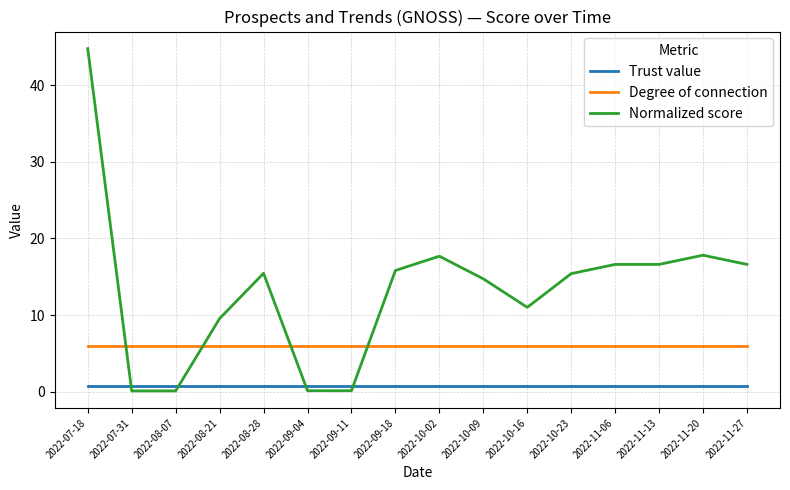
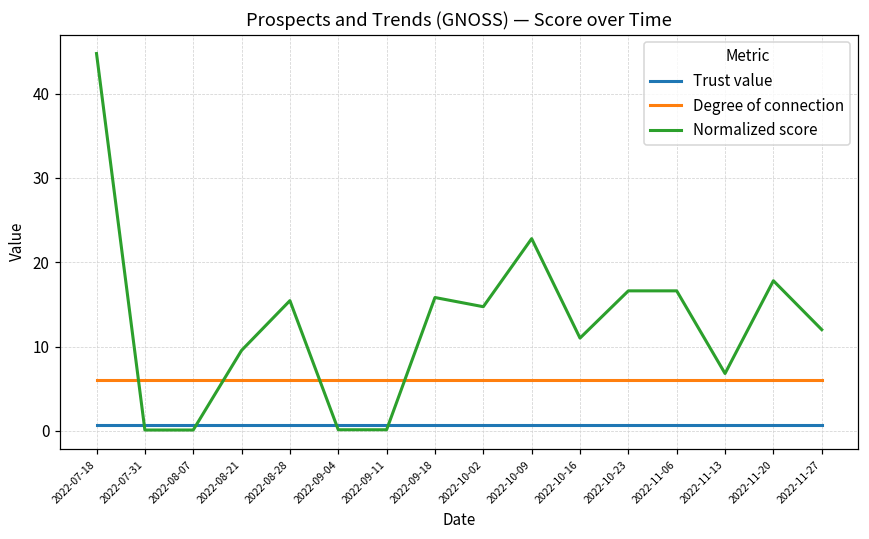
Normalized score, 2022-10-02: 18 -> 15
Normalized score, 2022-10-09: 15 -> 23
Normalized score, 2022-10-23: 15 -> 17
Normalized score, 2022-11-13: 17 -> 7
Normalized score, 2022-11-27: 17 -> 12
